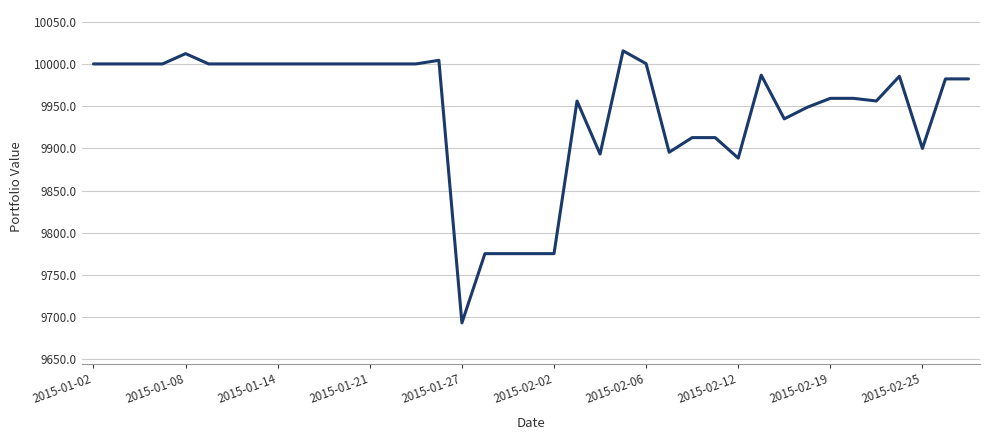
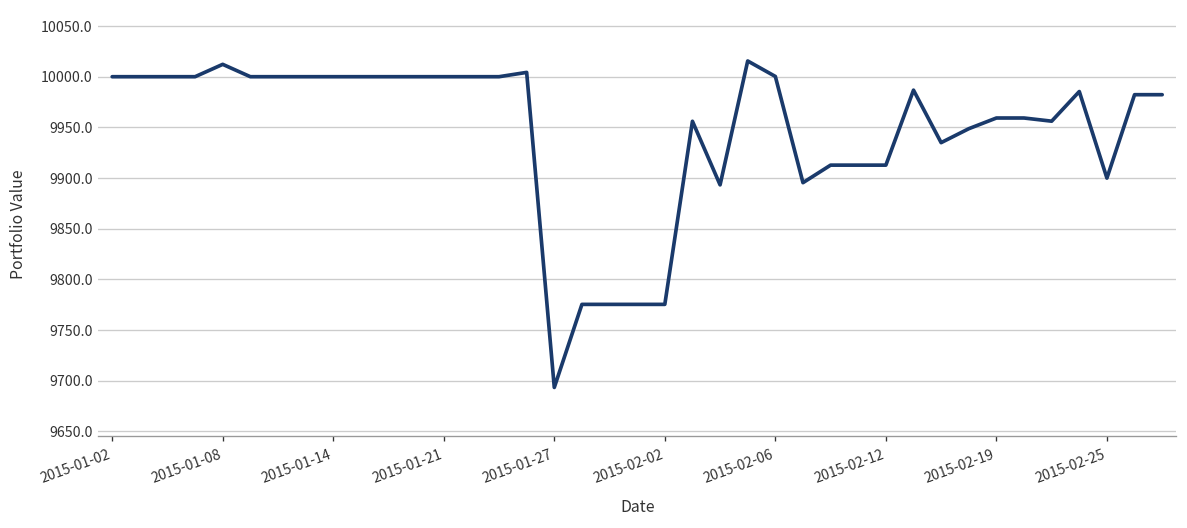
2015-02-12: 9890 -> 9910
